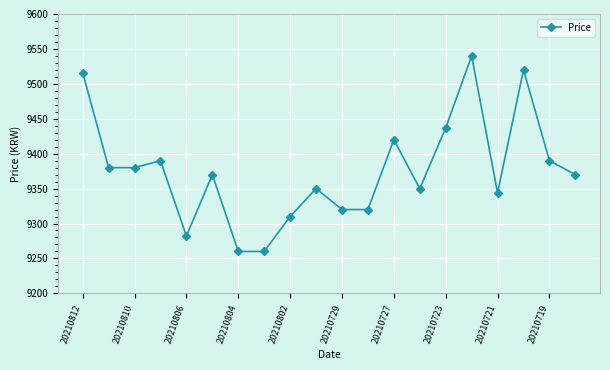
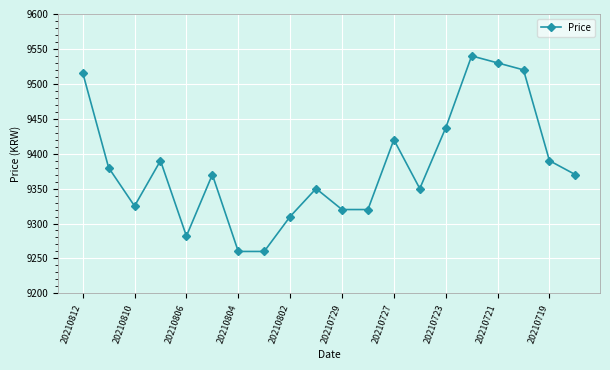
20210810: 9380 -> 9330
20210721: 9340 -> 9530
